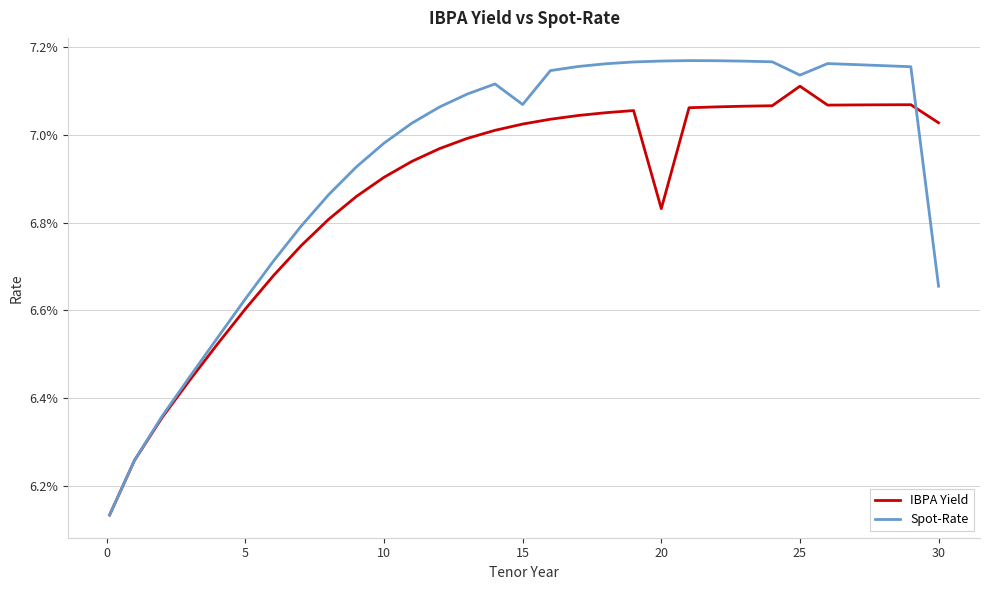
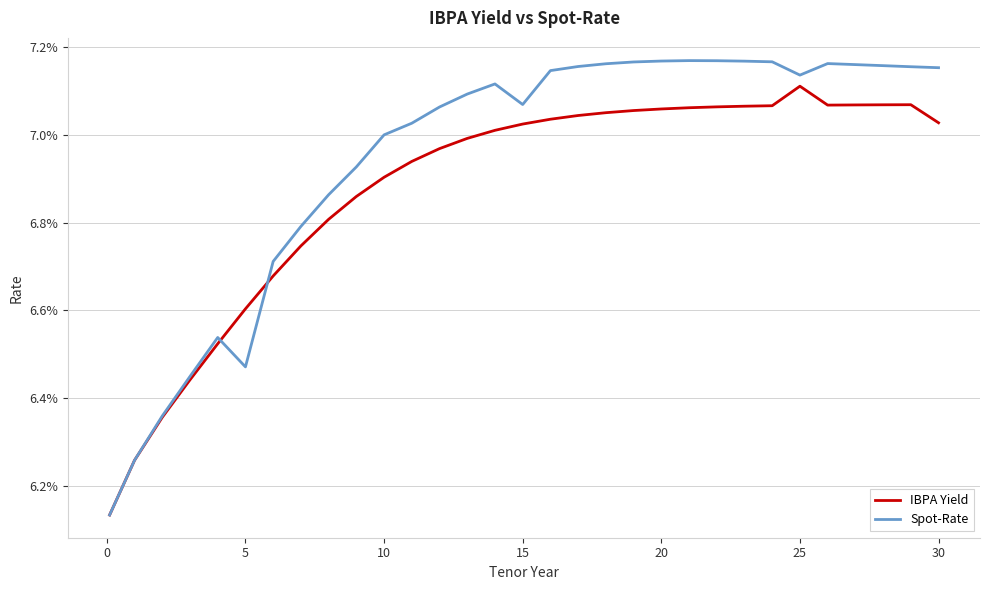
Spot-Rate, 5: 6.63% -> 6.47%
Spot-Rate, 10: 6.98% -> 7.00%
IBPA Yield, 20: 6.83% -> 7.06%
Spot-Rate, 30: 6.66% -> 7.15%
